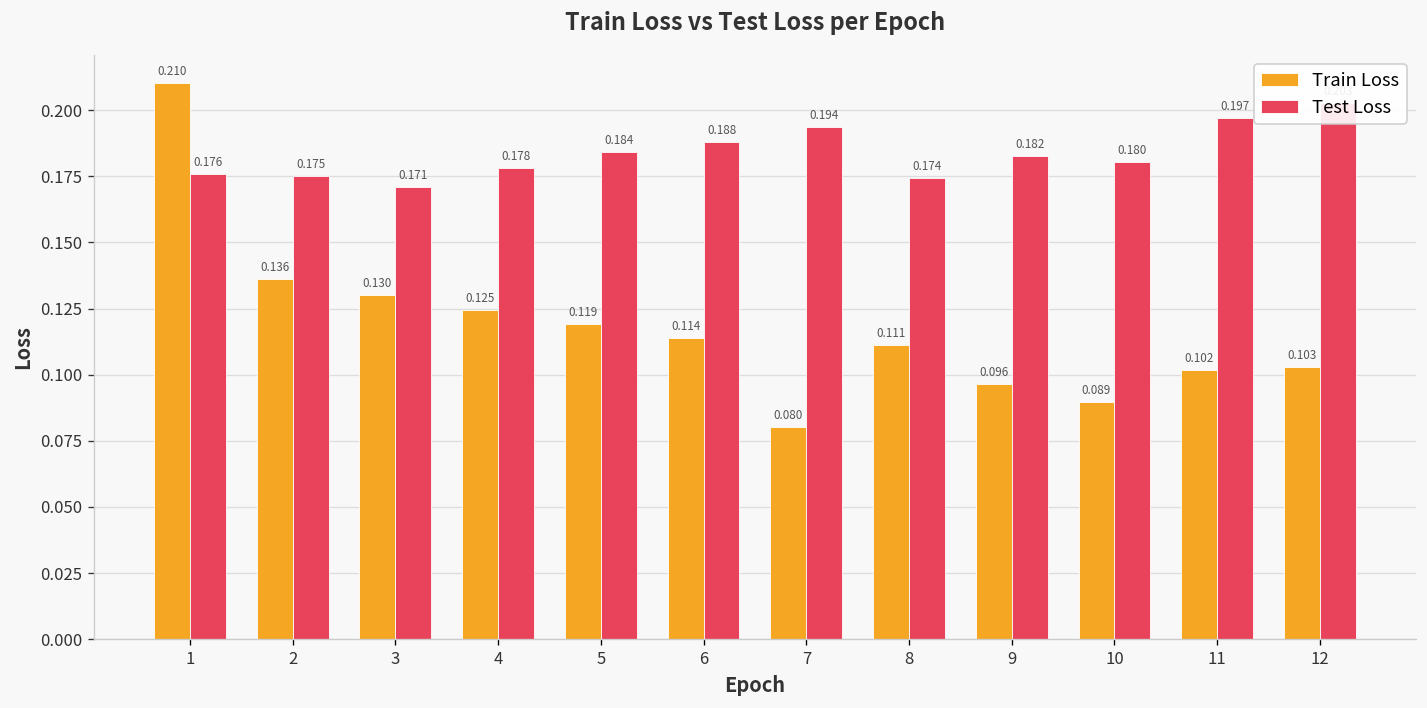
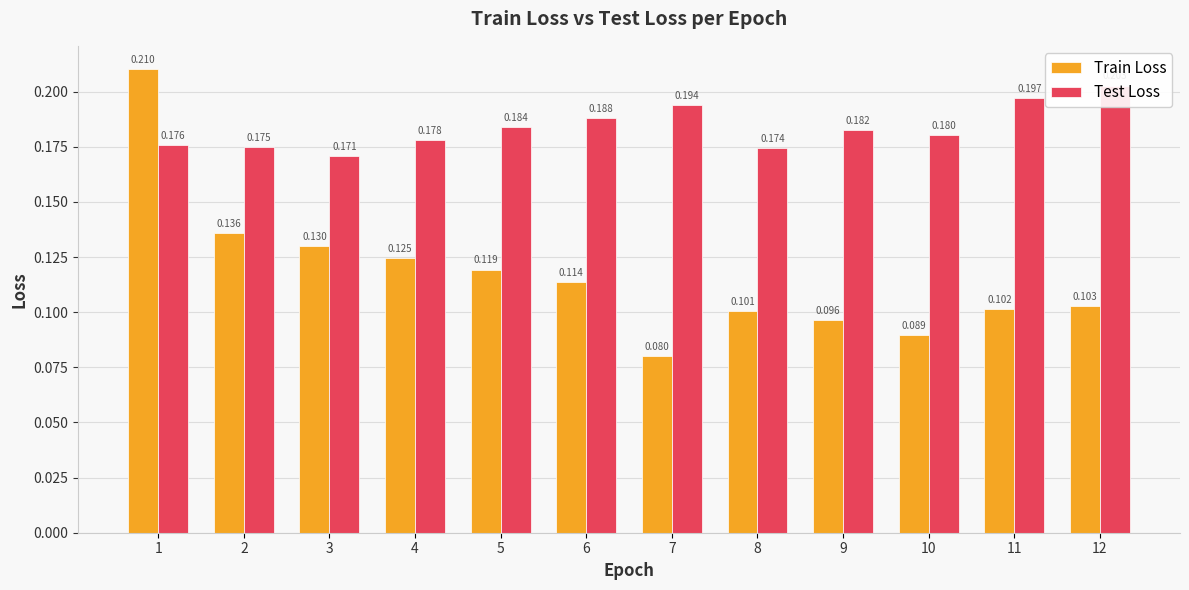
Train Loss, 8: 0.111 -> 0.101
